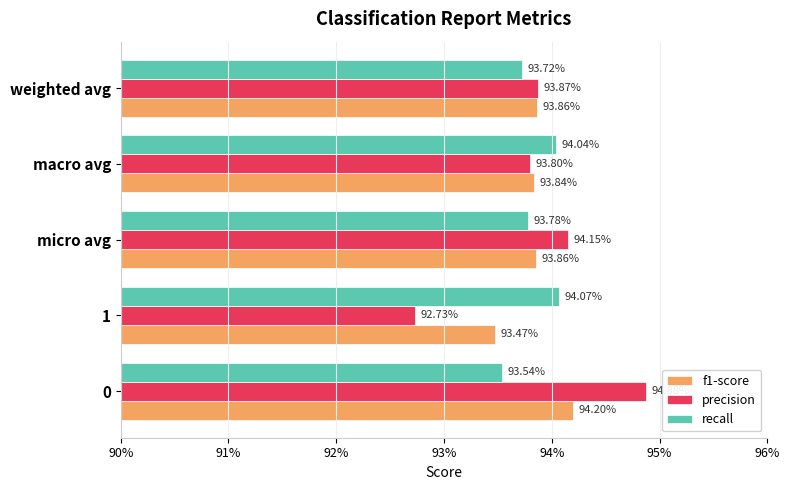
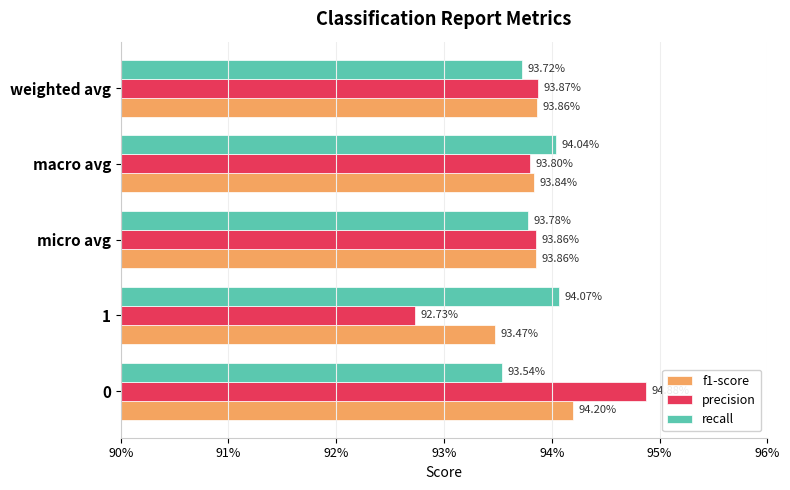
precision, micro avg: 94.15% -> 93.86%
